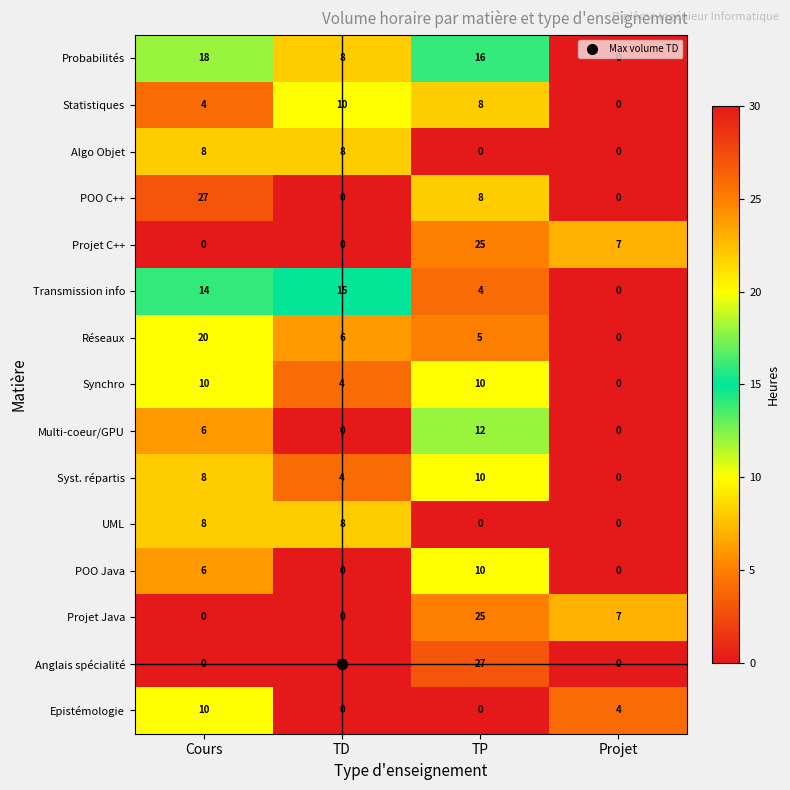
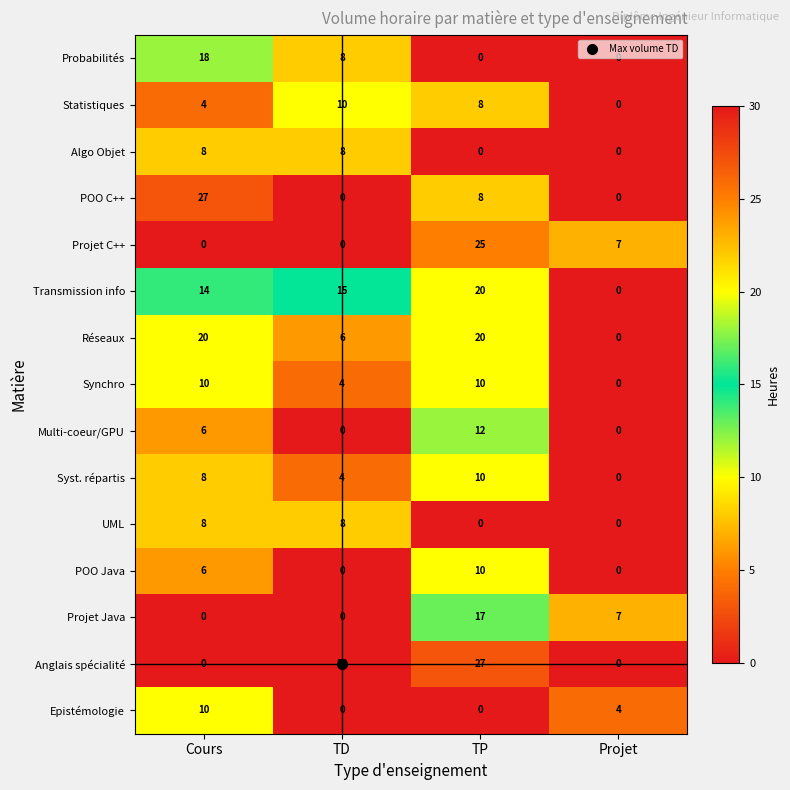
Probabilités, TP: 16 -> 0
Transmission info, TP: 4 -> 20
Réseaux, TP: 5 -> 20
Projet Java, TP: 25 -> 17
